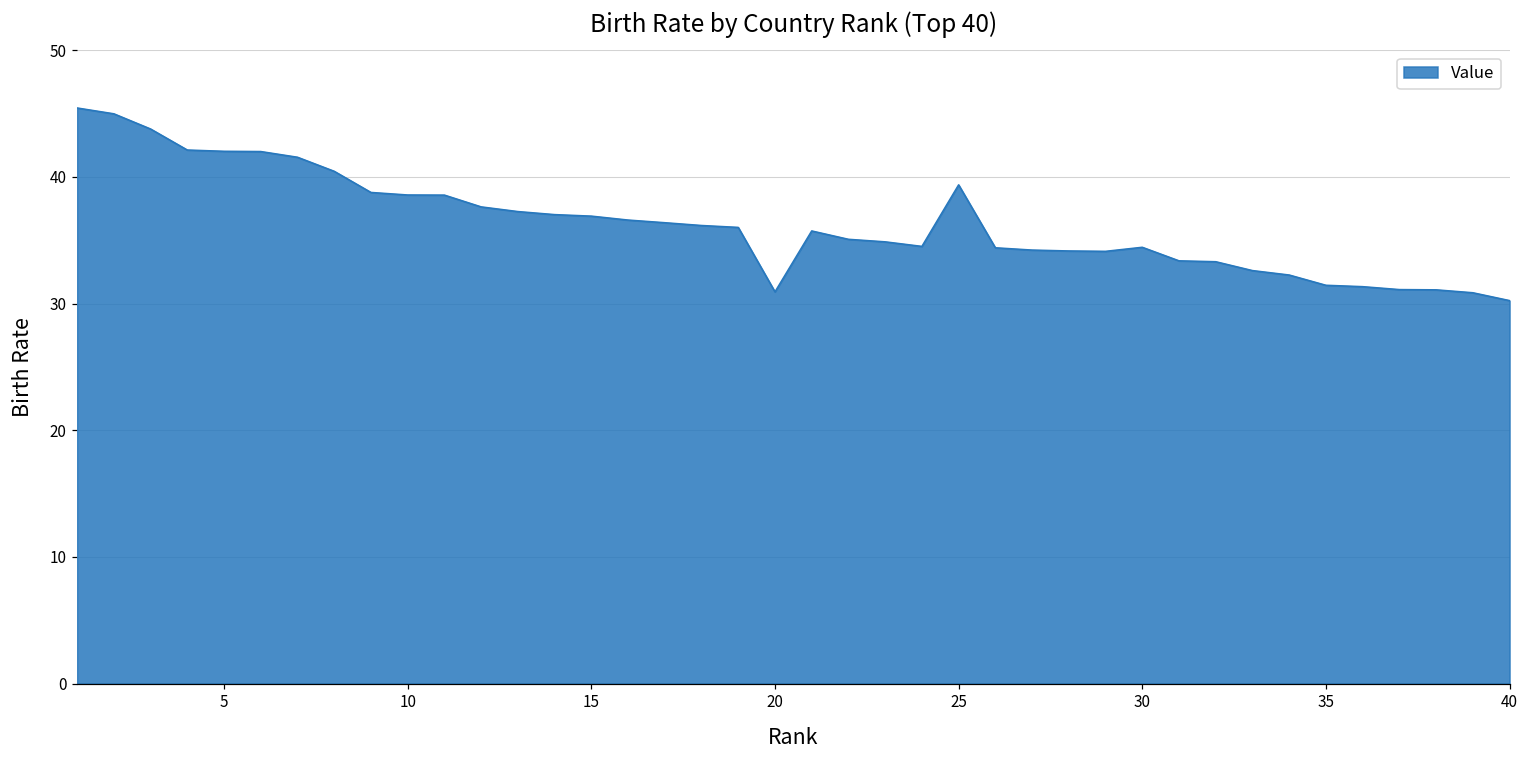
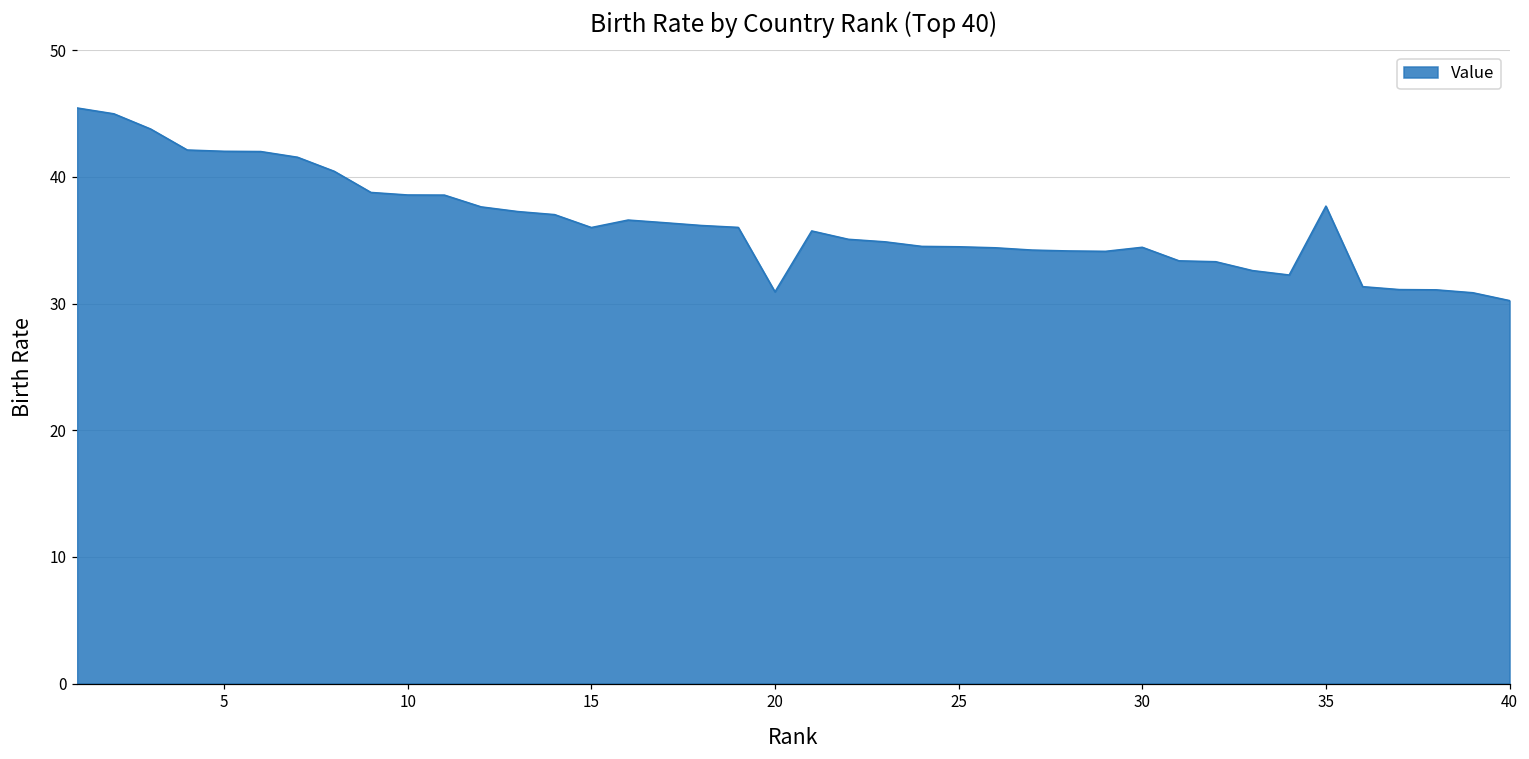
15: 36.9 -> 36.0
25: 39.4 -> 34.5
35: 31.5 -> 37.7
